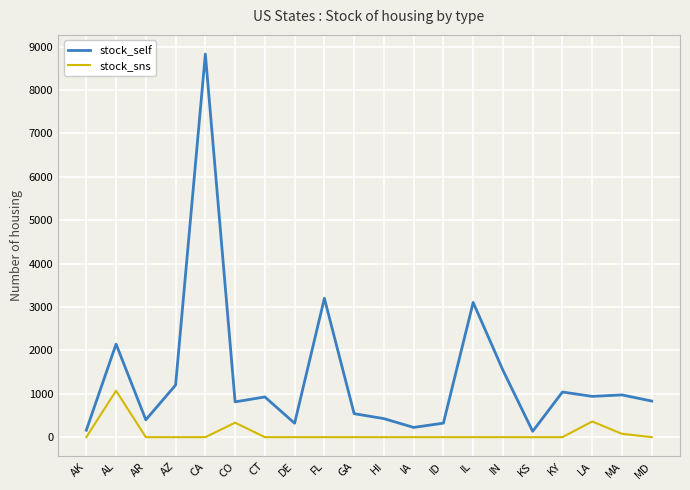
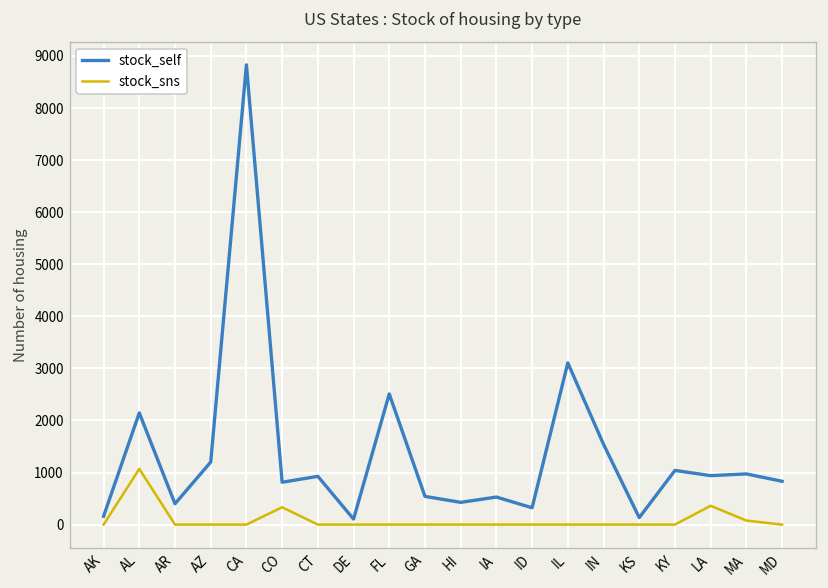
stock_self, DE: 300 -> 100
stock_self, FL: 3200 -> 2500
stock_self, IA: 200 -> 500
